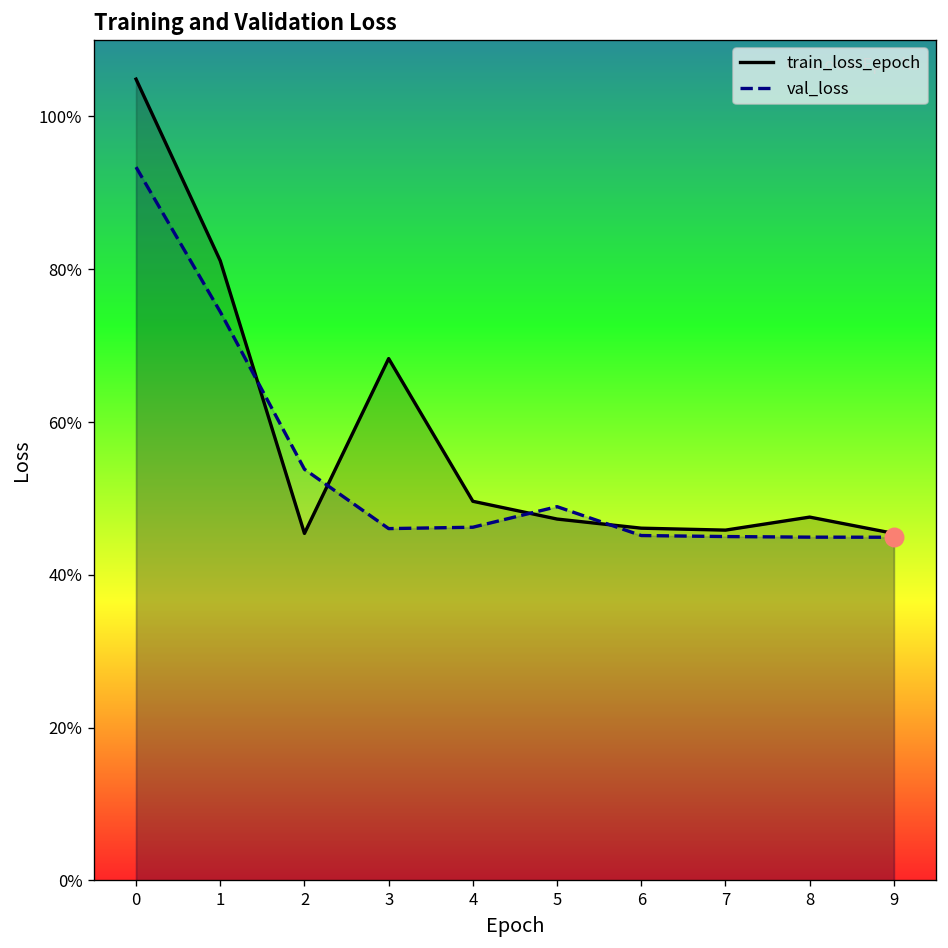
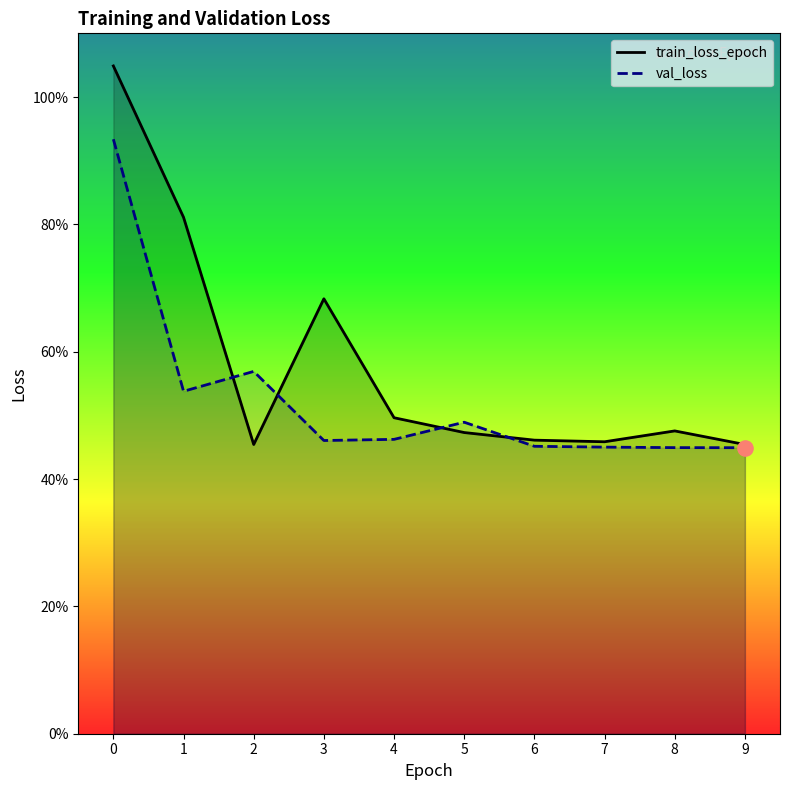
val_loss, 1: 74% -> 54%
val_loss, 2: 54% -> 57%
